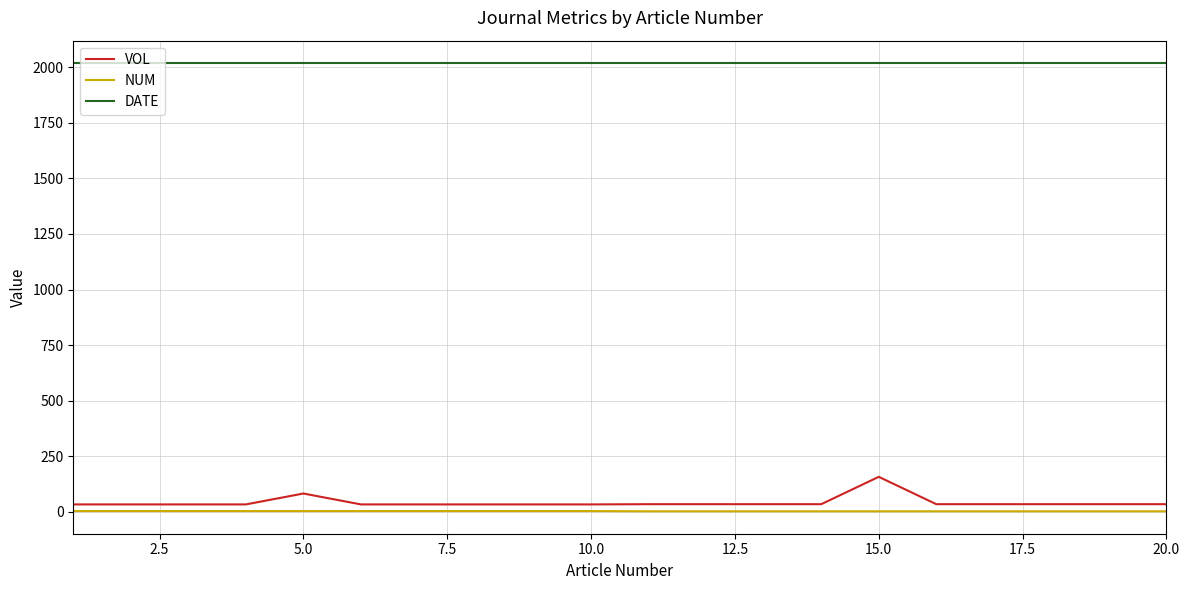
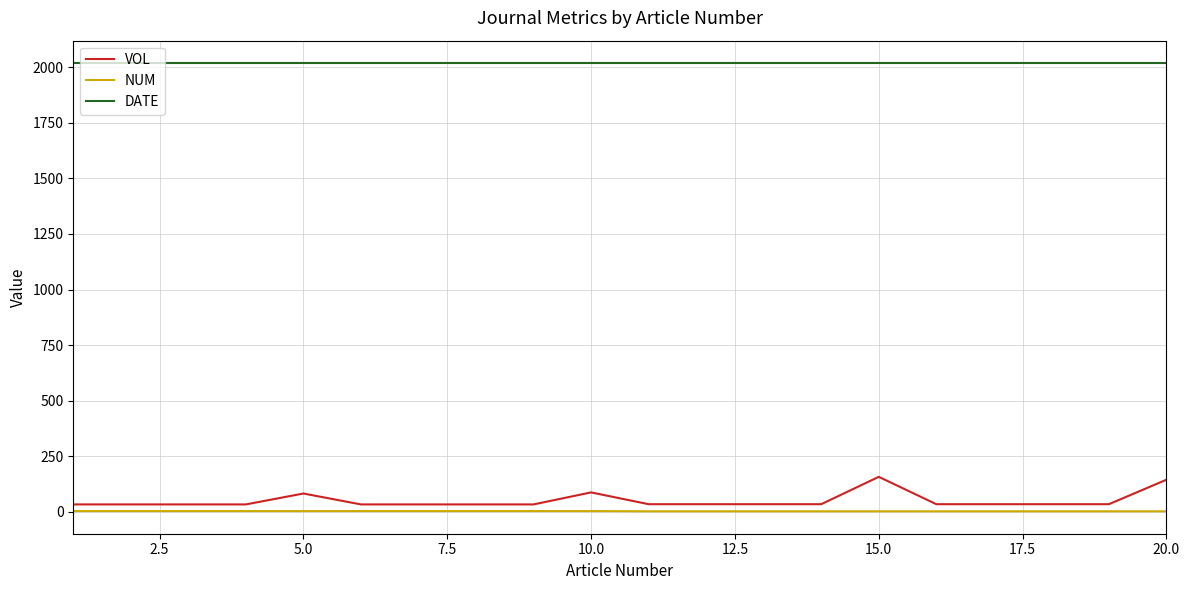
VOL, 10.0: 30 -> 90
VOL, 20.0: 40 -> 150
